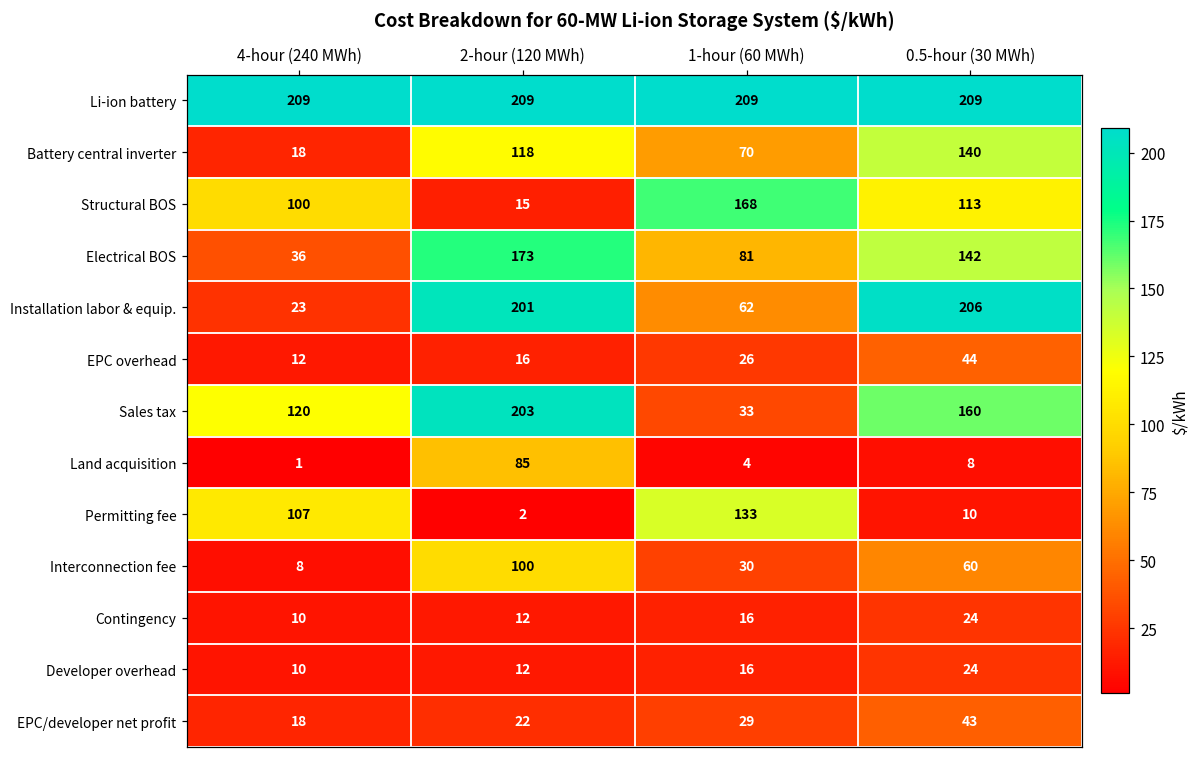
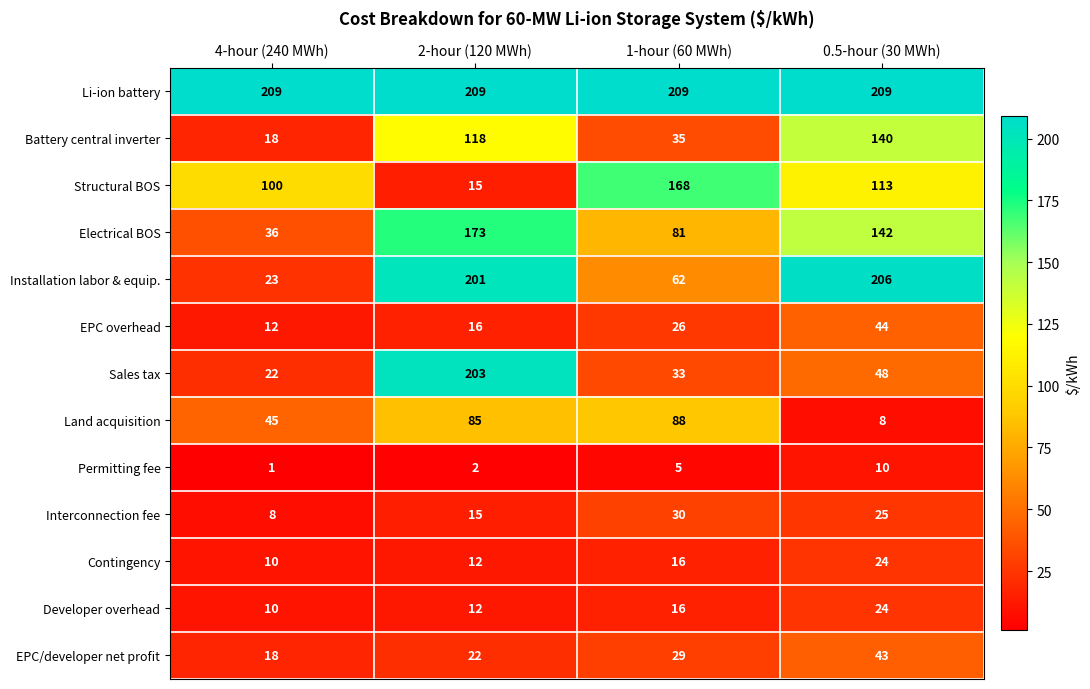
Battery central inverter, 1-hour (60 MWh): 70 -> 35
Sales tax, 4-hour (240 MWh): 120 -> 22
Sales tax, 0.5-hour (30 MWh): 160 -> 48
Land acquisition, 4-hour (240 MWh): 1 -> 45
Land acquisition, 1-hour (60 MWh): 4 -> 88
Permitting fee, 4-hour (240 MWh): 107 -> 1
Permitting fee, 1-hour (60 MWh): 133 -> 5
Interconnection fee, 2-hour (120 MWh): 100 -> 15
Interconnection fee, 0.5-hour (30 MWh): 60 -> 25
